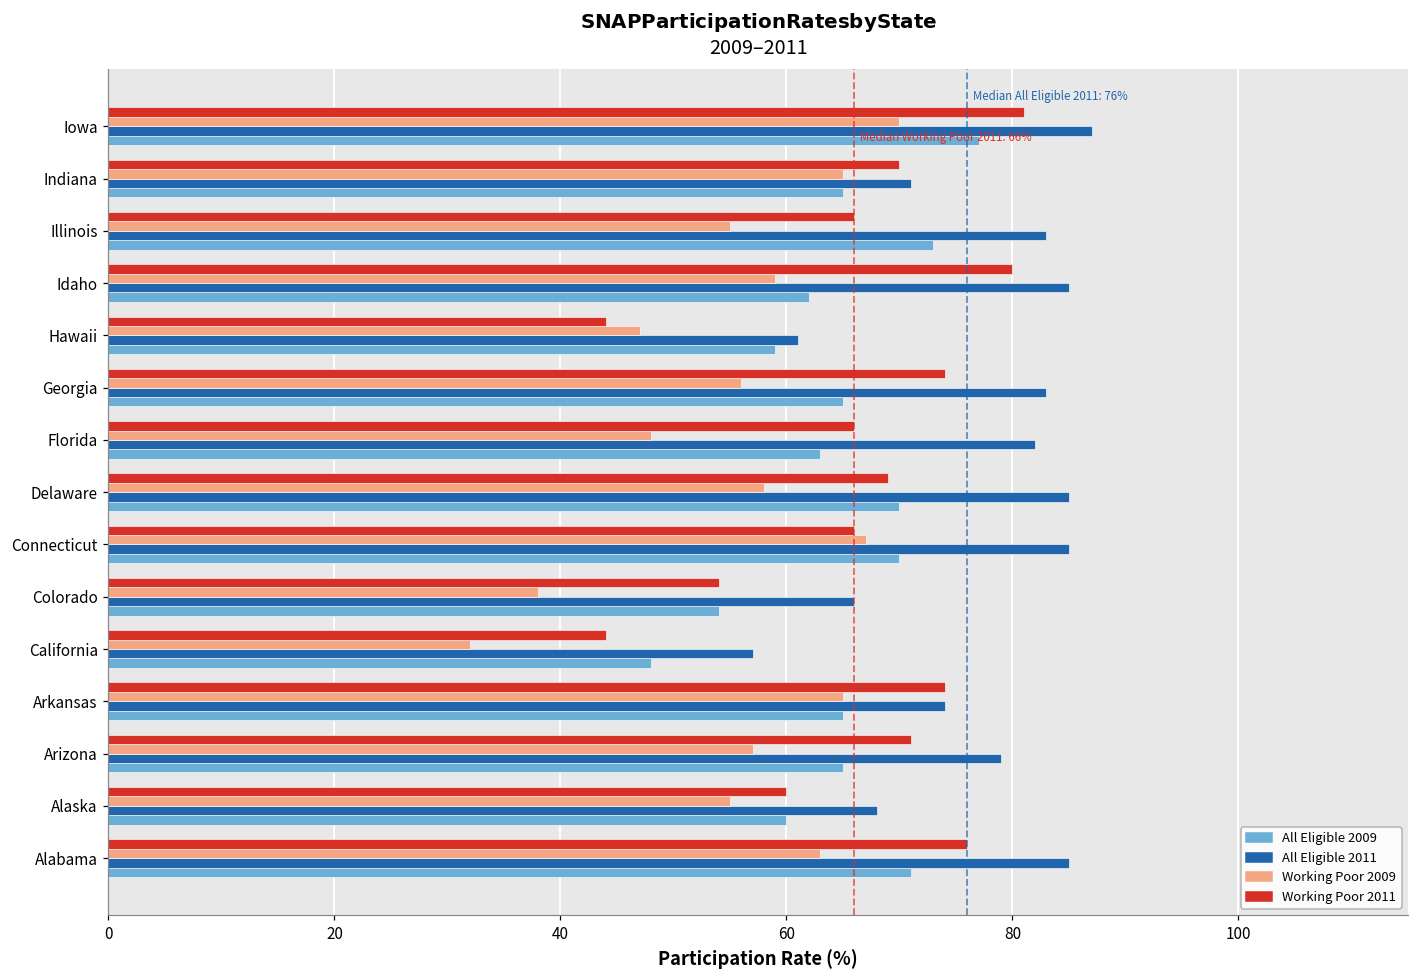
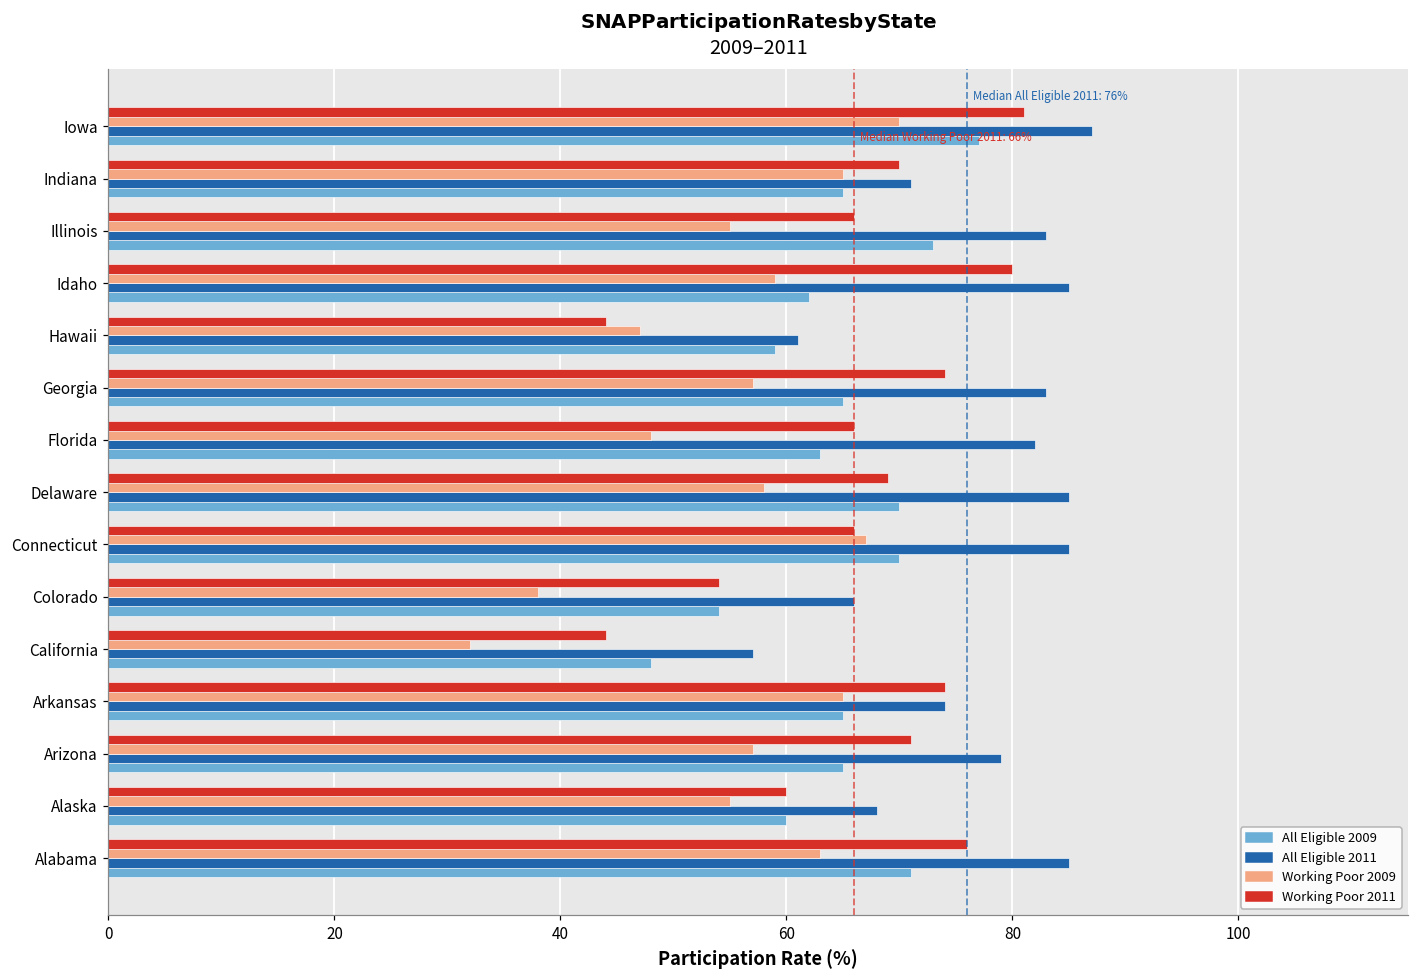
Working Poor 2009, Georgia: 56 -> 57
